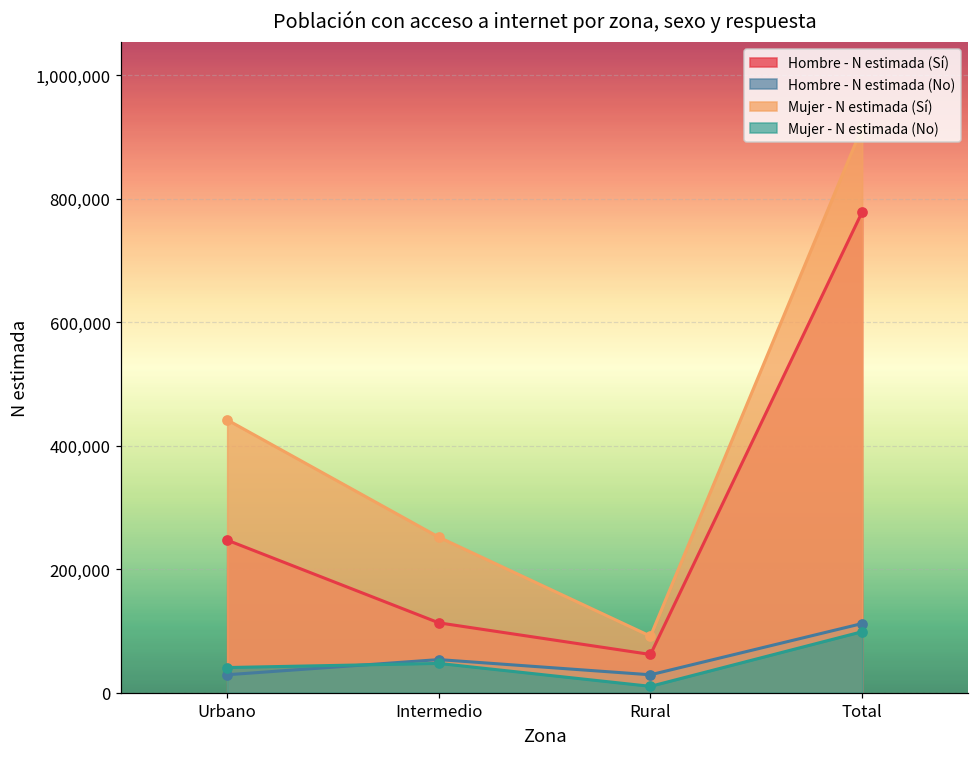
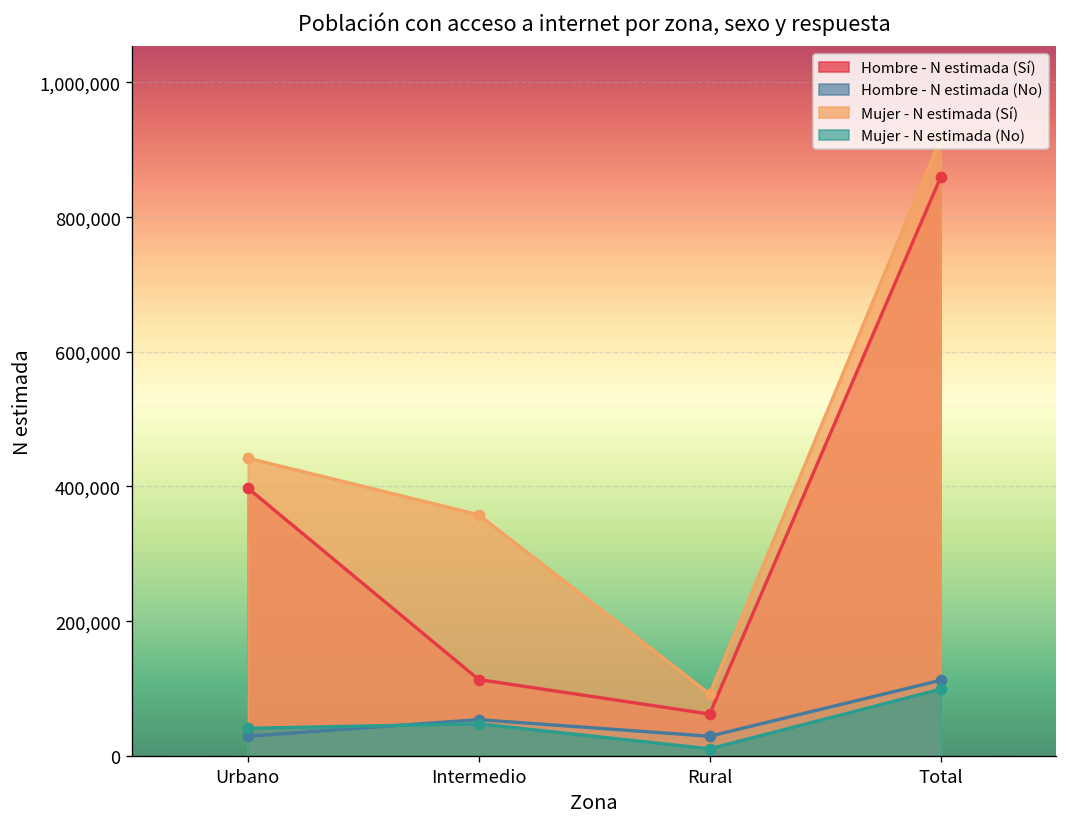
Hombre - N estimada (Sí), Urbano: 250,000 -> 400,000
Mujer - N estimada (Sí), Intermedio: 250,000 -> 360,000
Hombre - N estimada (Sí), Total: 780,000 -> 860,000
